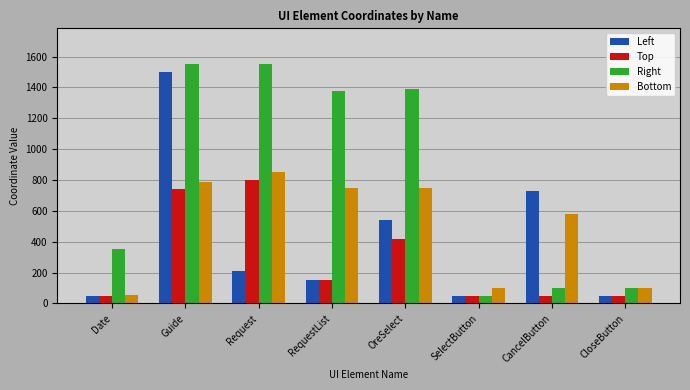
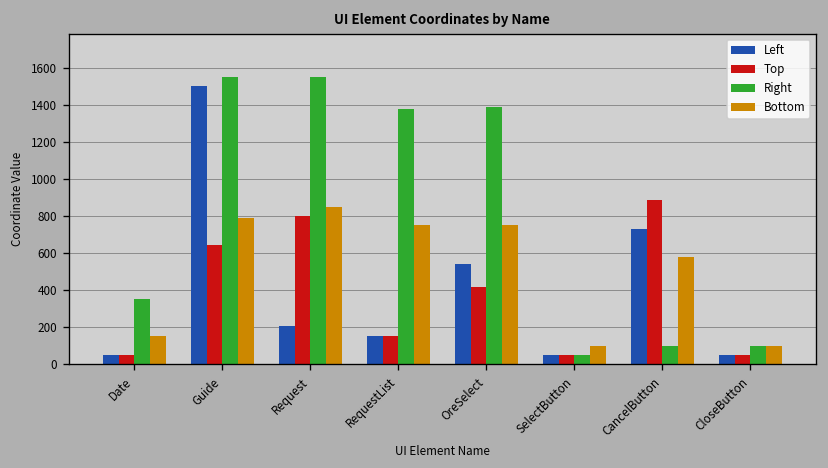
Bottom, Date: 50 -> 150
Top, Guide: 740 -> 640
Top, CancelButton: 50 -> 880
